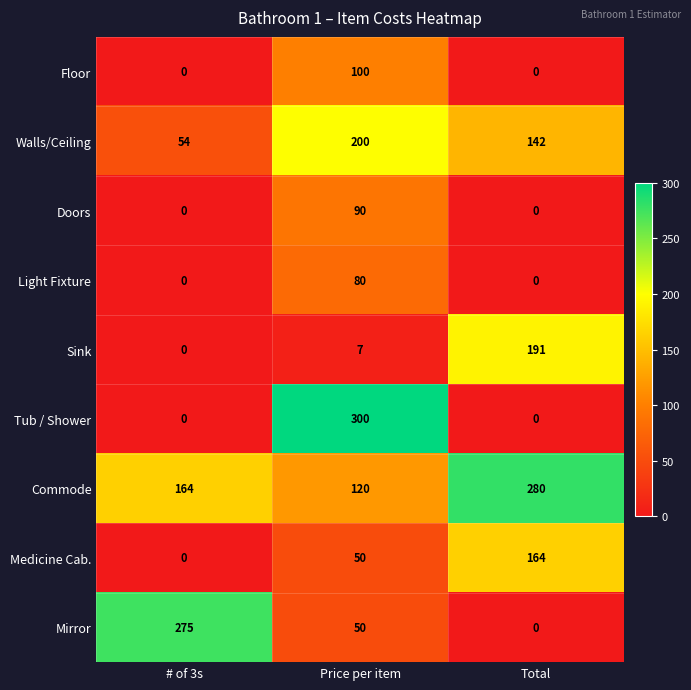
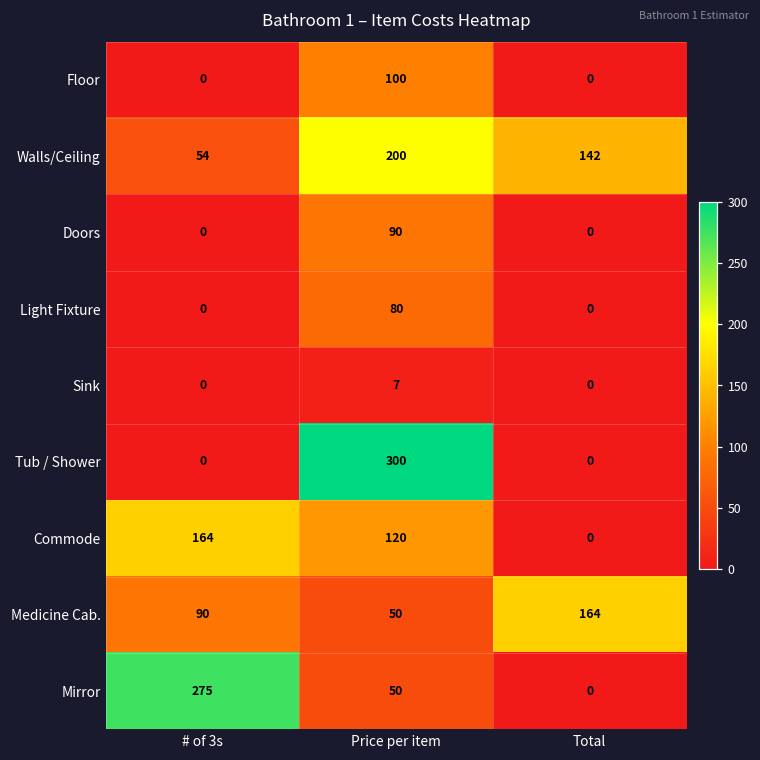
Sink, Total: 191 -> 0
Commode, Total: 280 -> 0
Medicine Cab., # of 3s: 0 -> 90
